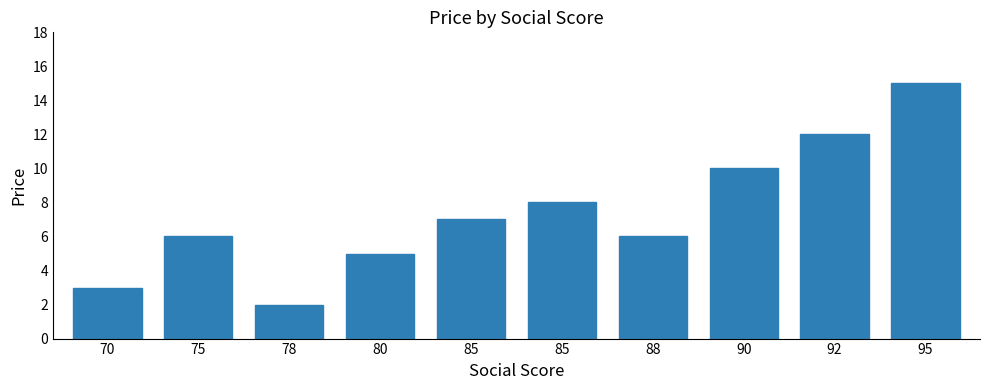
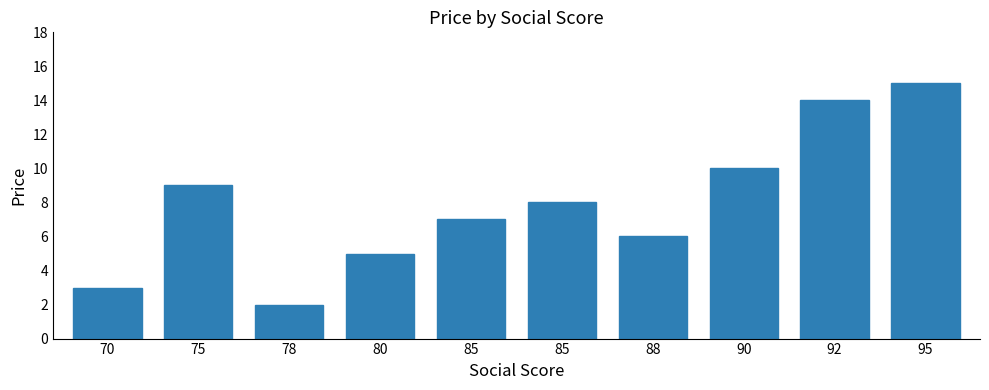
75: 6 -> 9
92: 12 -> 14
